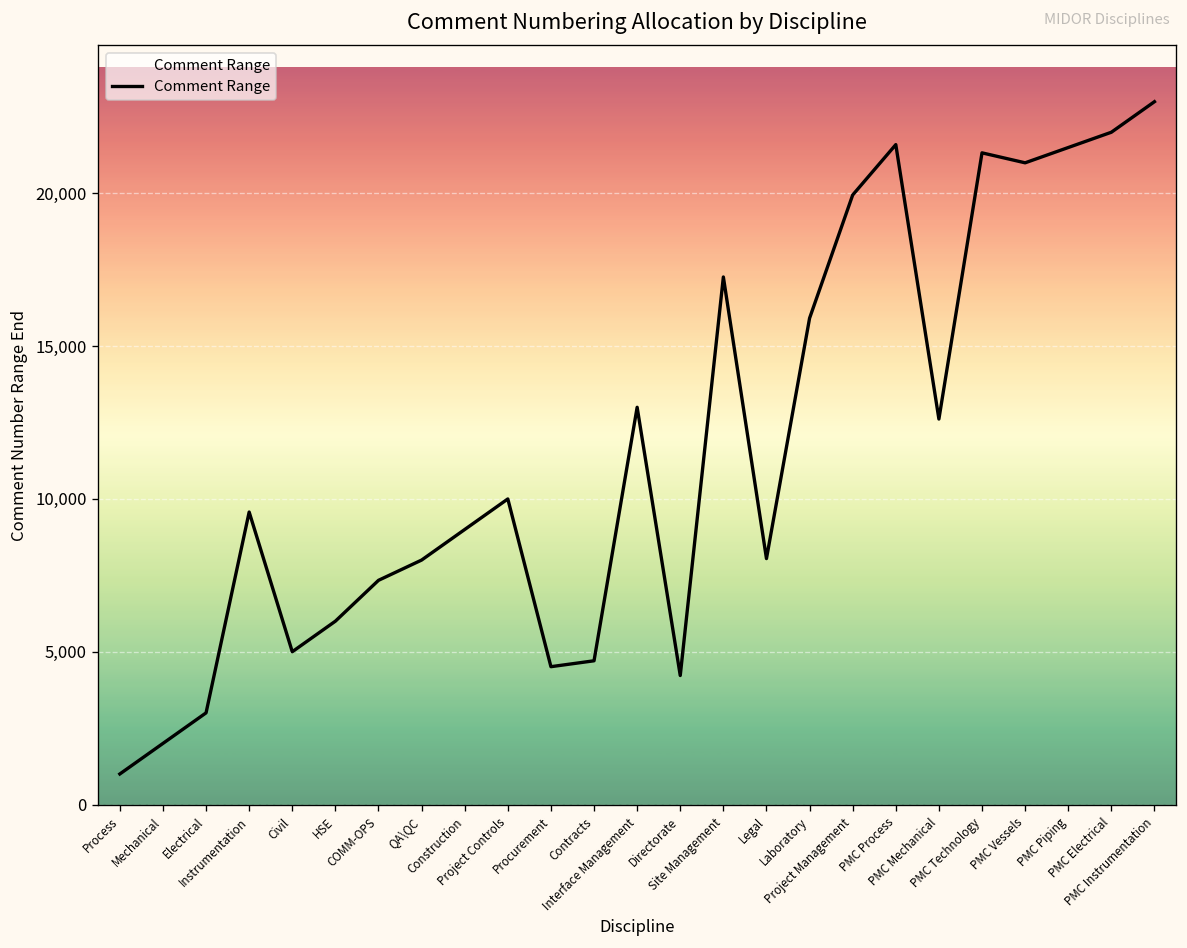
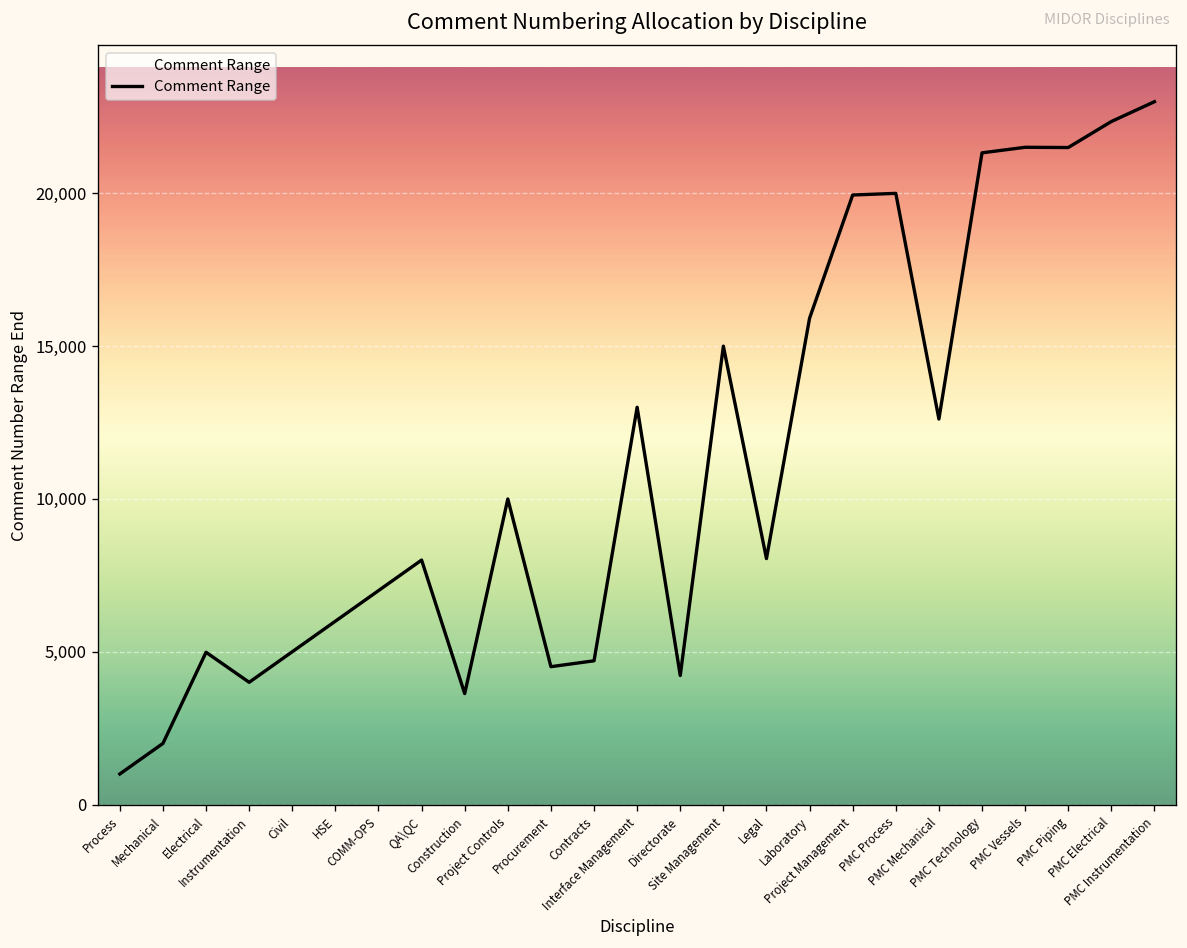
Electrical: 3,000 -> 5,000
Instrumentation: 9,600 -> 4,000
COMM-OPS: 7,300 -> 7,000
Construction: 9,000 -> 3,600
Site Management: 17,300 -> 15,000
PMC Process: 21,600 -> 20,000
PMC Vessels: 21,000 -> 21,500
PMC Electrical: 22,000 -> 22,400
